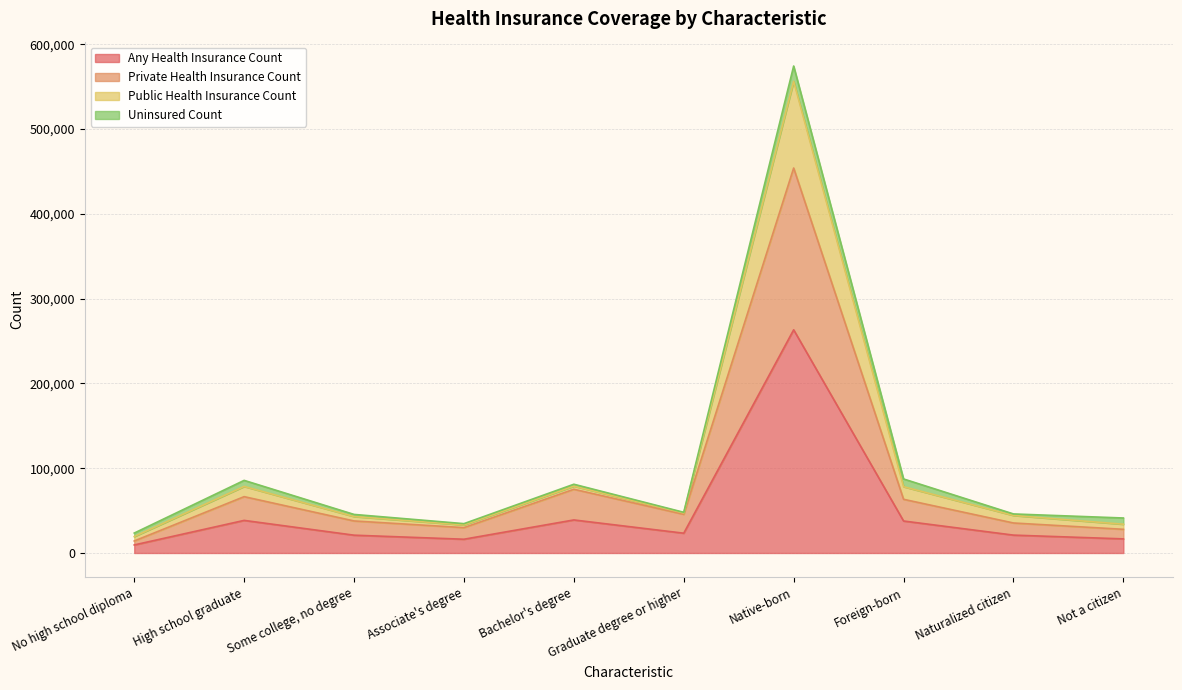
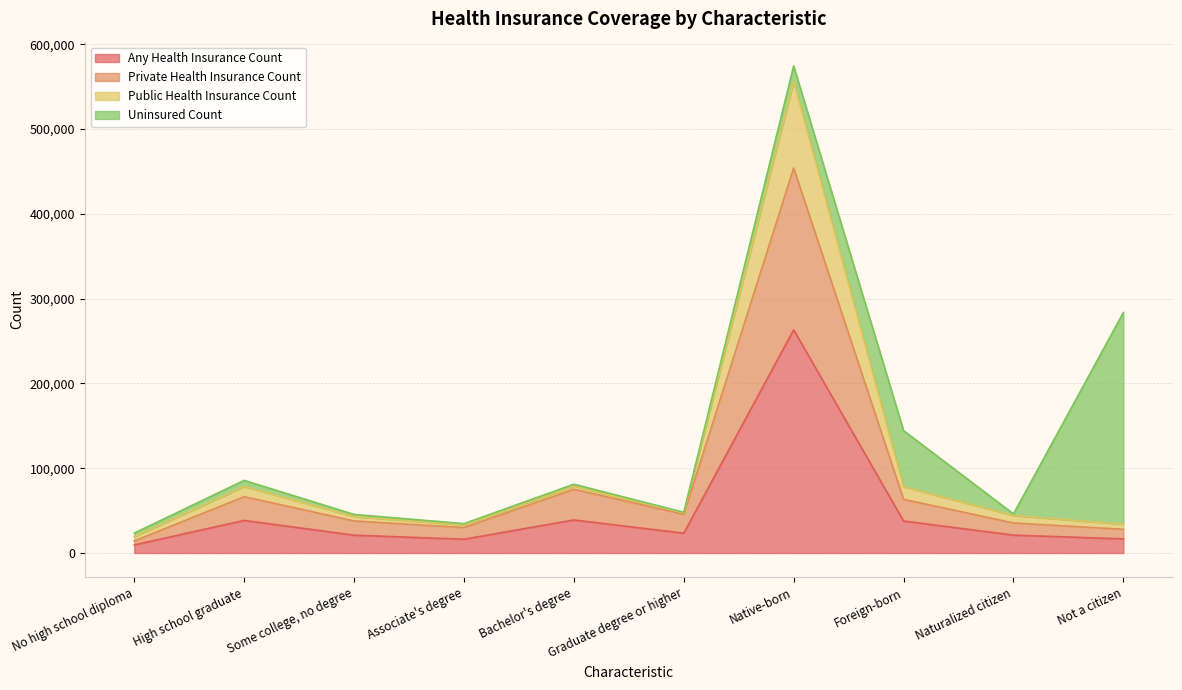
Uninsured Count, Foreign-born: 10,000 -> 70,000
Uninsured Count, Not a citizen: 10,000 -> 250,000
